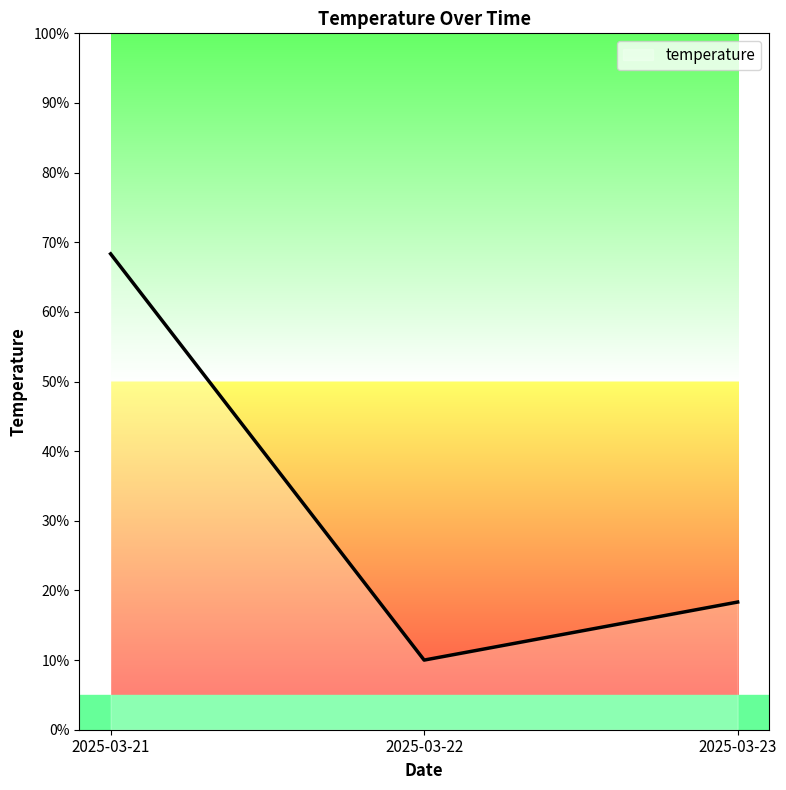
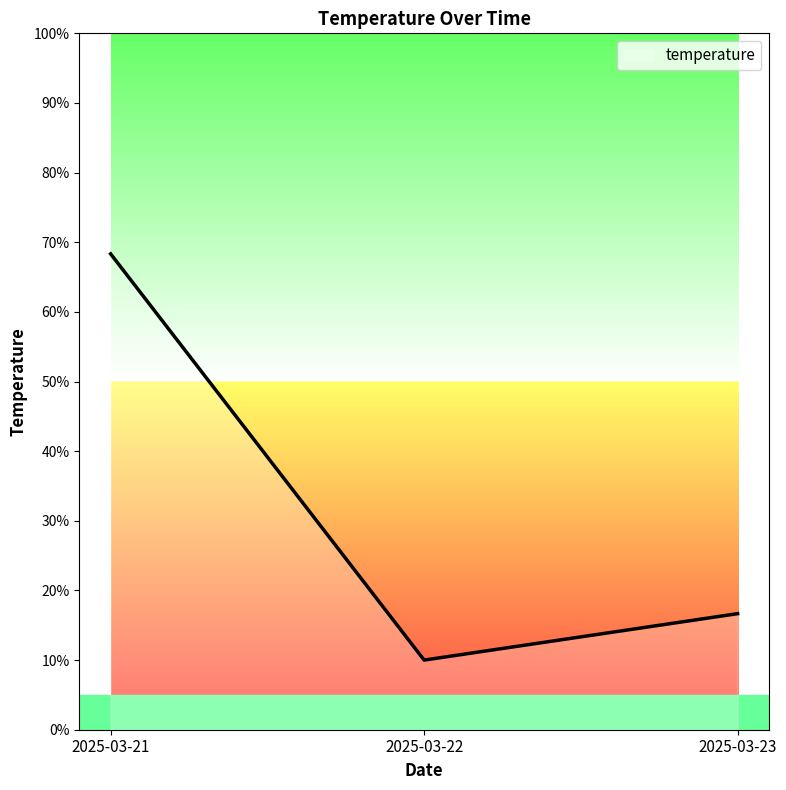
2025-03-23: 18% -> 17%
